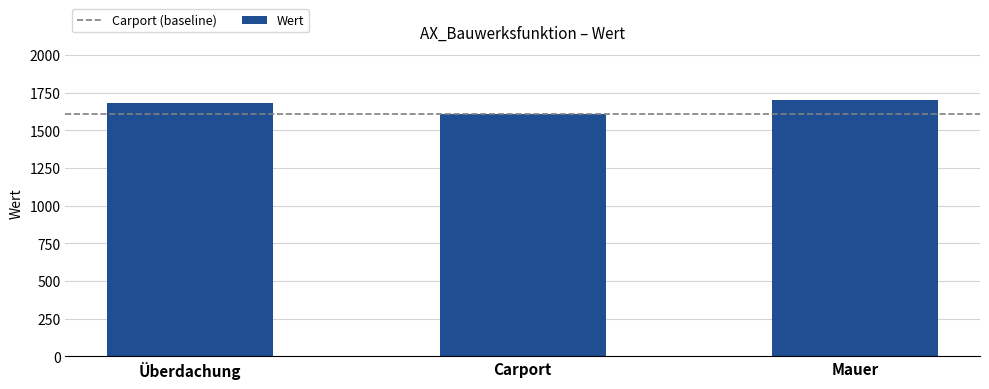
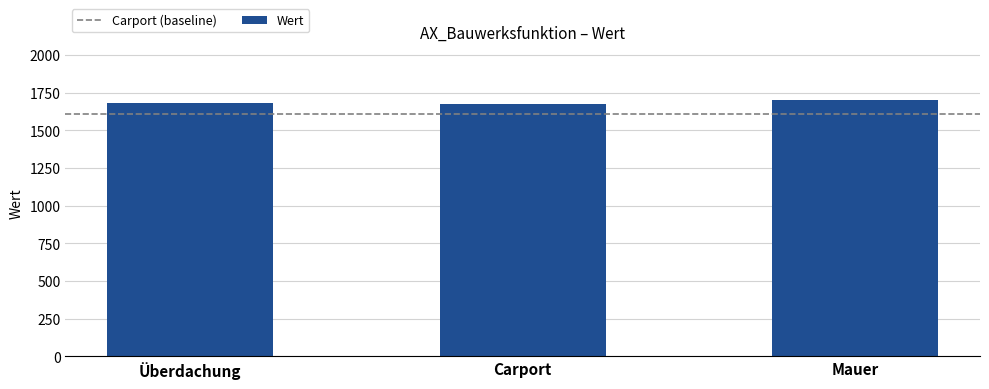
Carport: 1610 -> 1670
